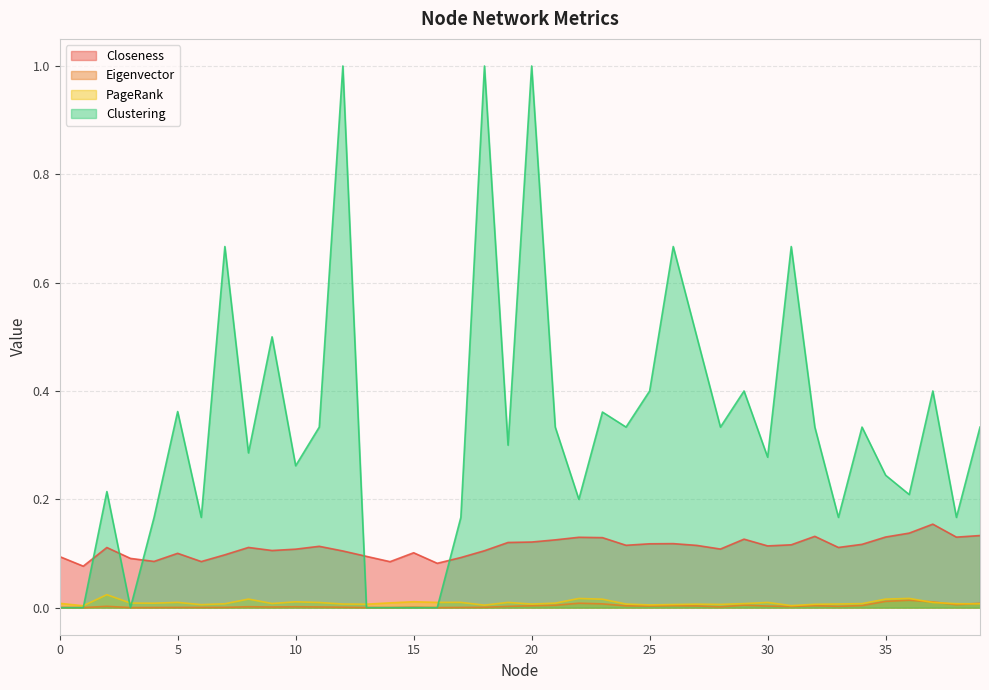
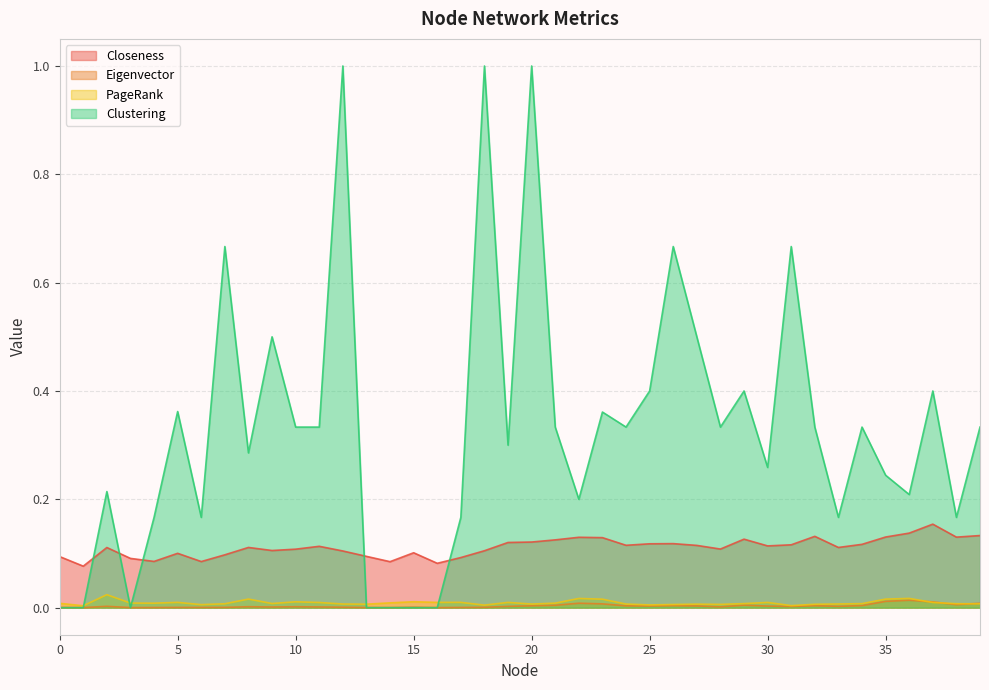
Clustering, 10: 0.26 -> 0.33
Clustering, 30: 0.28 -> 0.26
